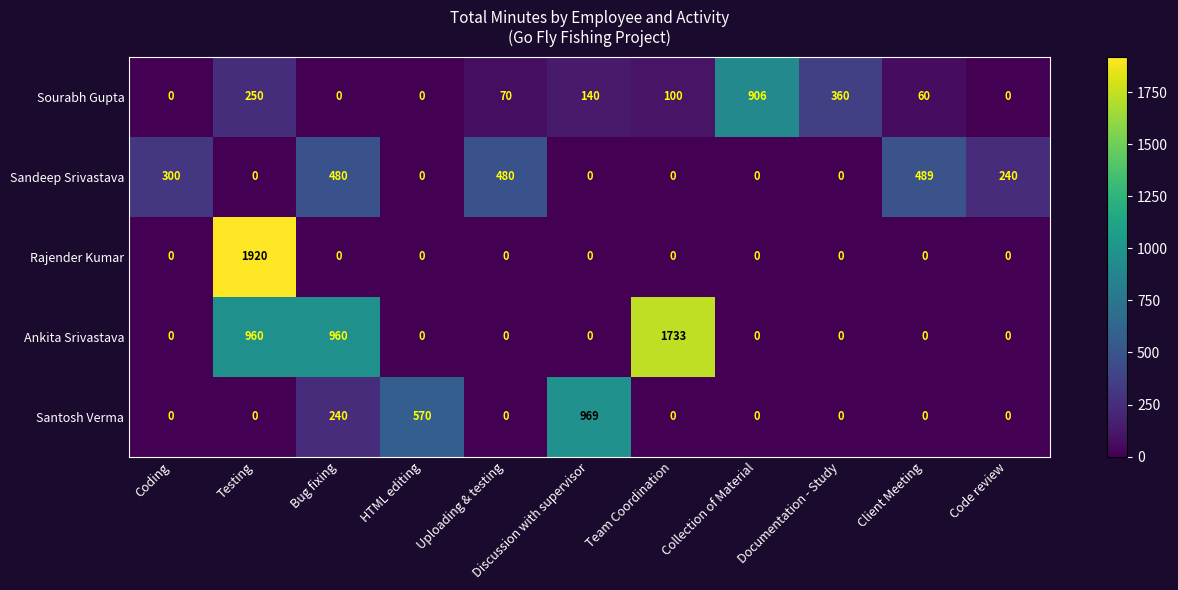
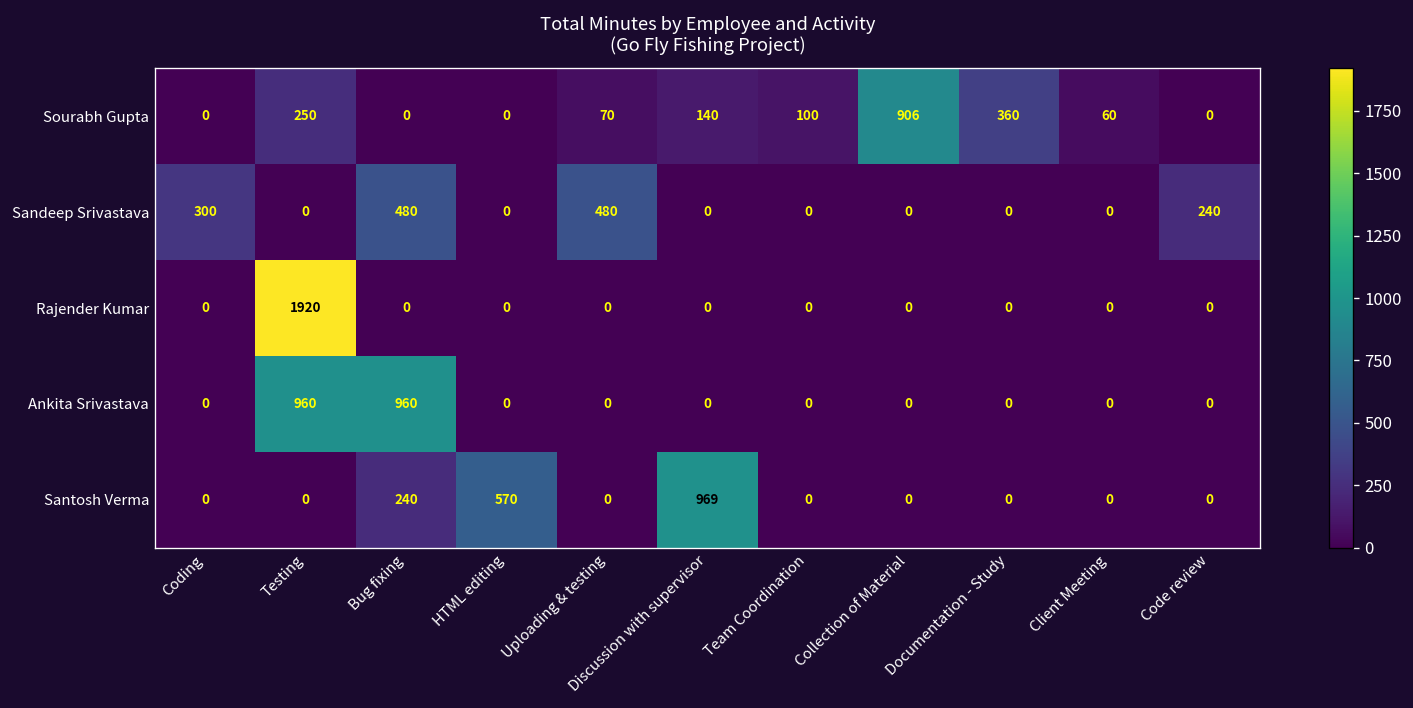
Sandeep Srivastava, Client Meeting: 489 -> 0
Ankita Srivastava, Team Coordination: 1733 -> 0
